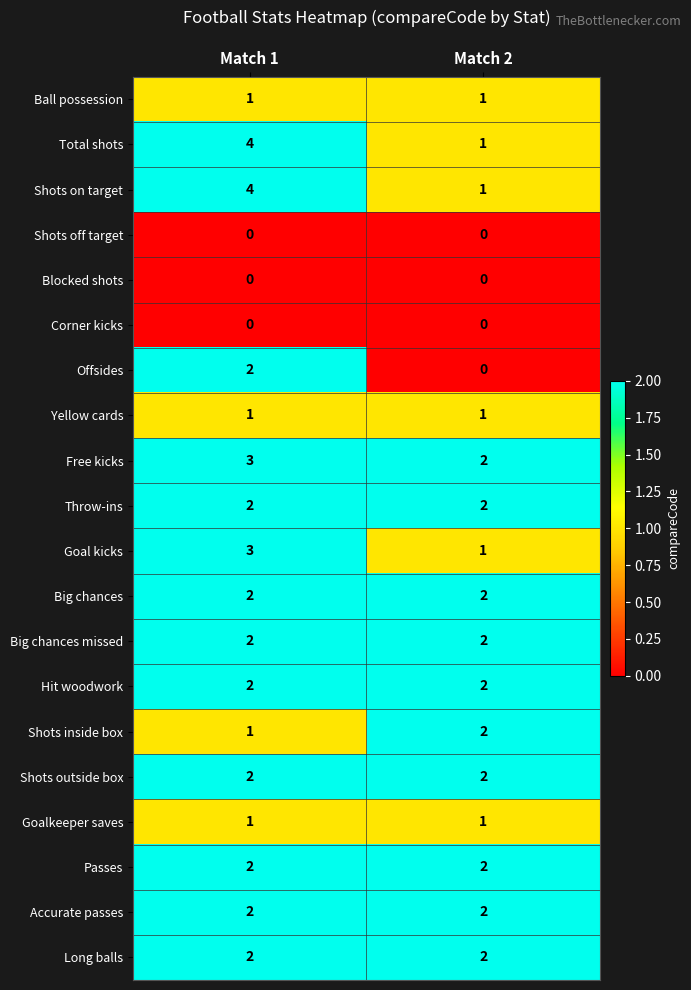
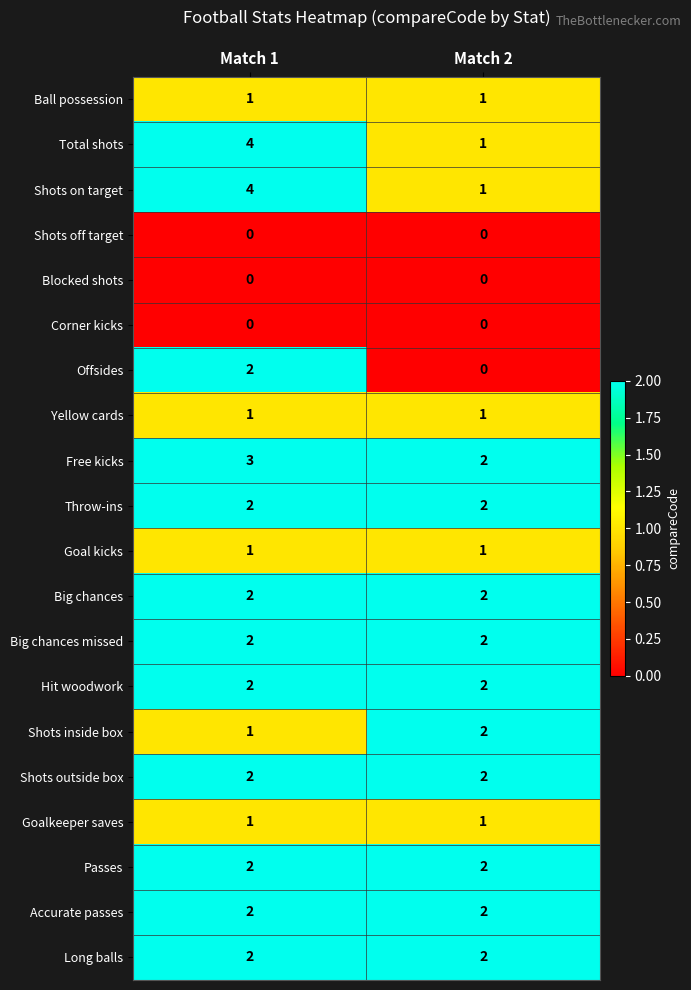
Goal kicks, Match 1: 3 -> 1
